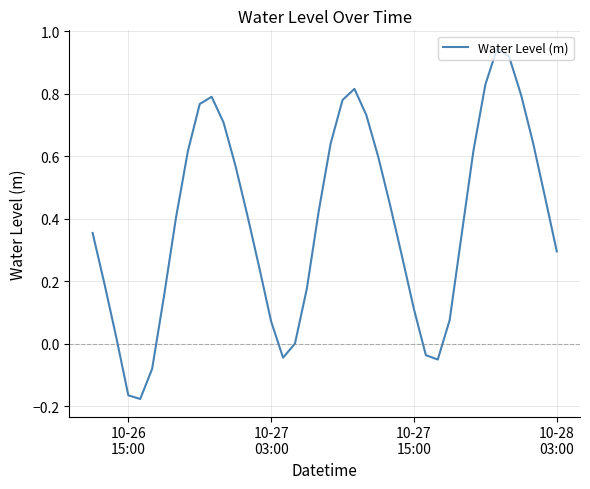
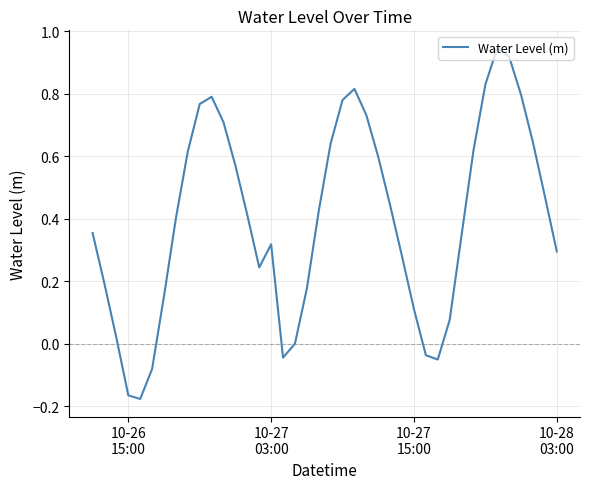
10-27 03:00: 0.07 -> 0.32
